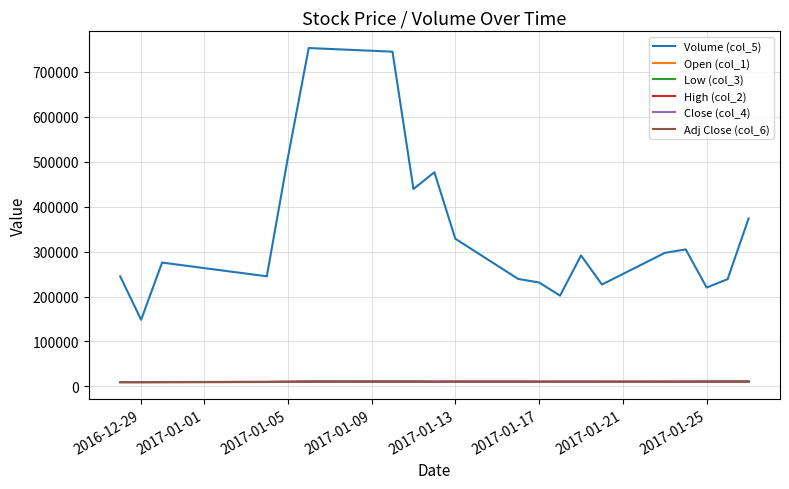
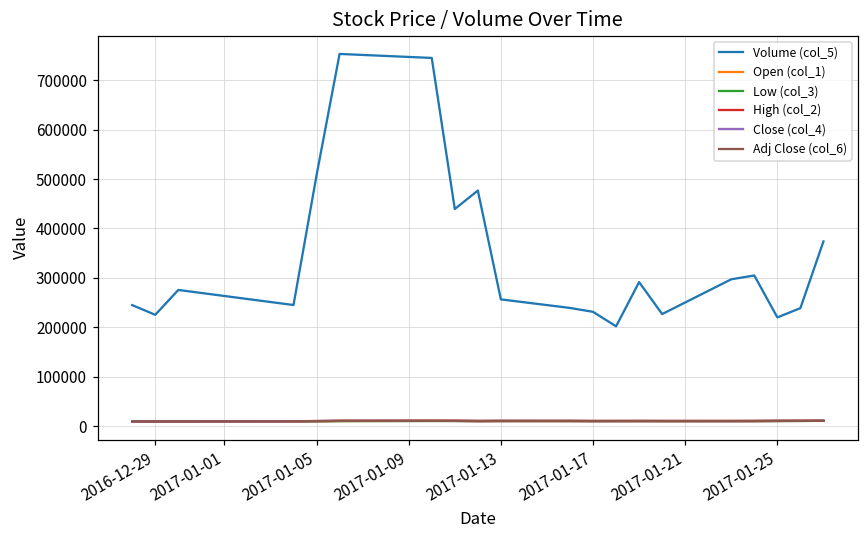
Volume (col_5), 2016-12-29: 150000 -> 230000
Volume (col_5), 2017-01-13: 330000 -> 260000
